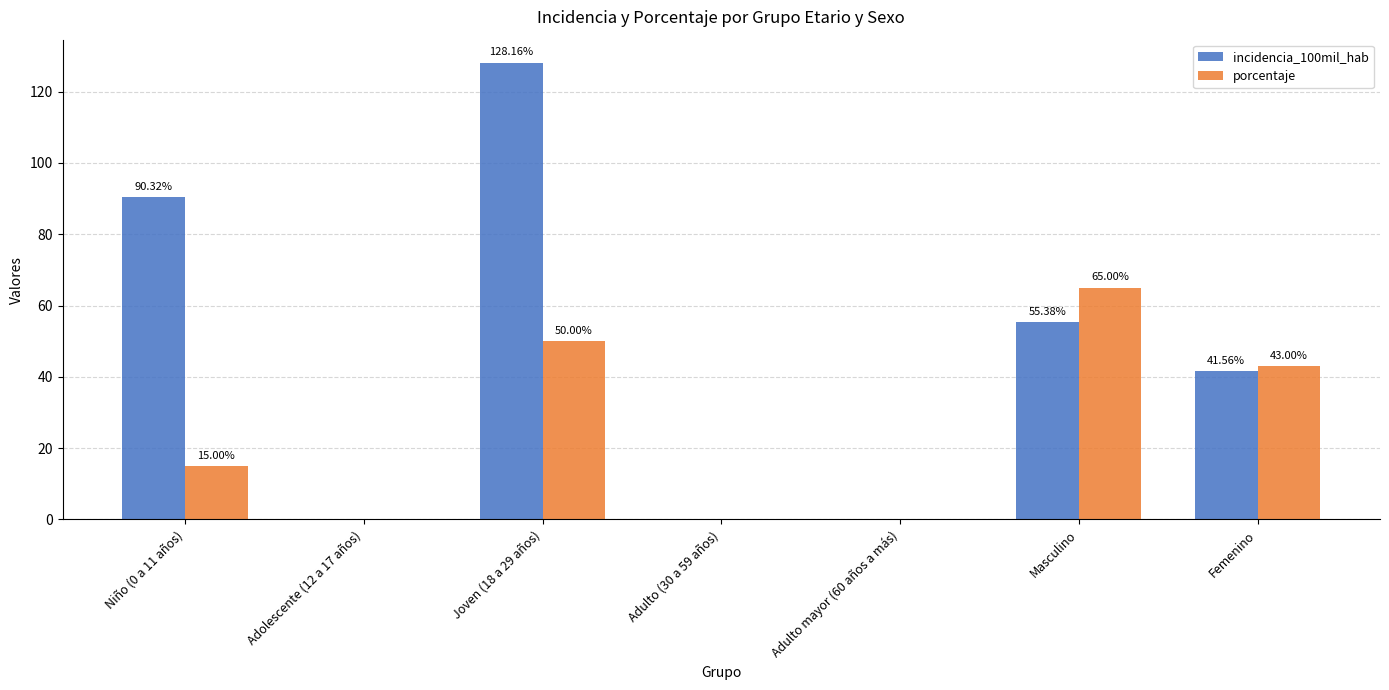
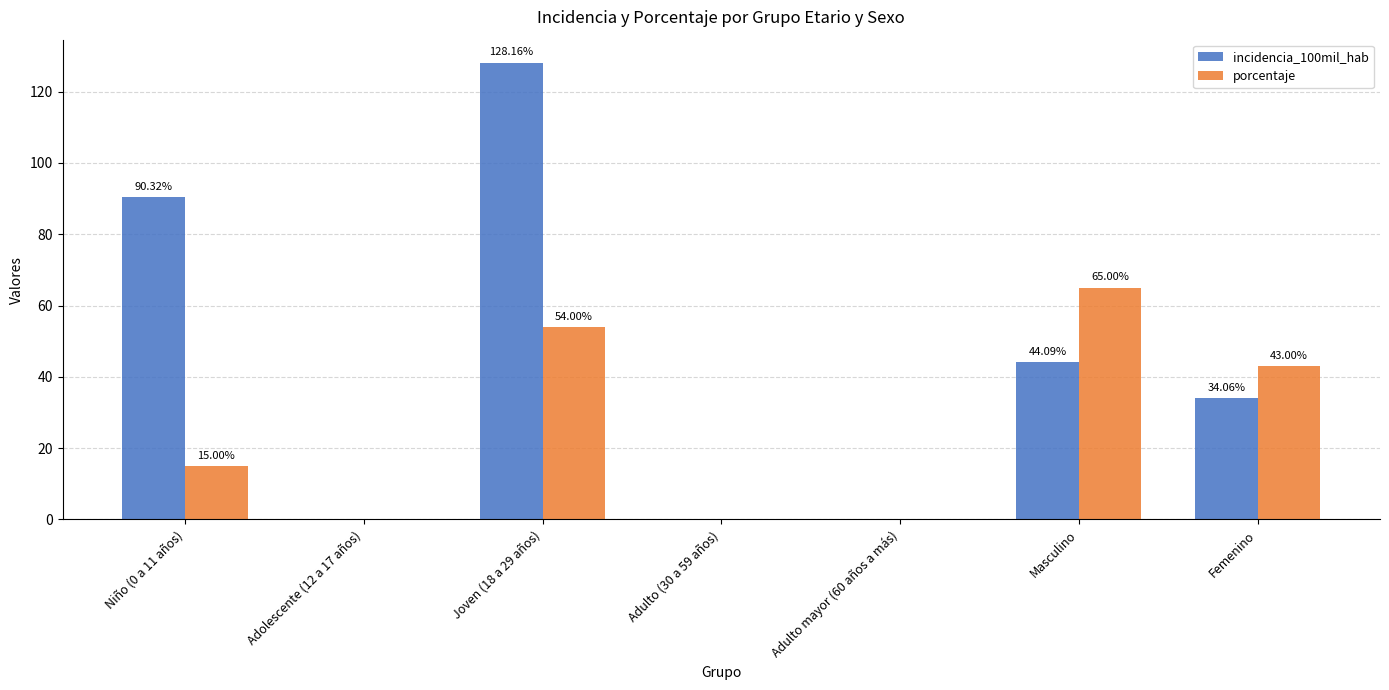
porcentaje, Joven (18 a 29 años): 50.00% -> 54.00%
incidencia_100mil_hab, Masculino: 55.38% -> 44.09%
incidencia_100mil_hab, Femenino: 41.56% -> 34.06%
